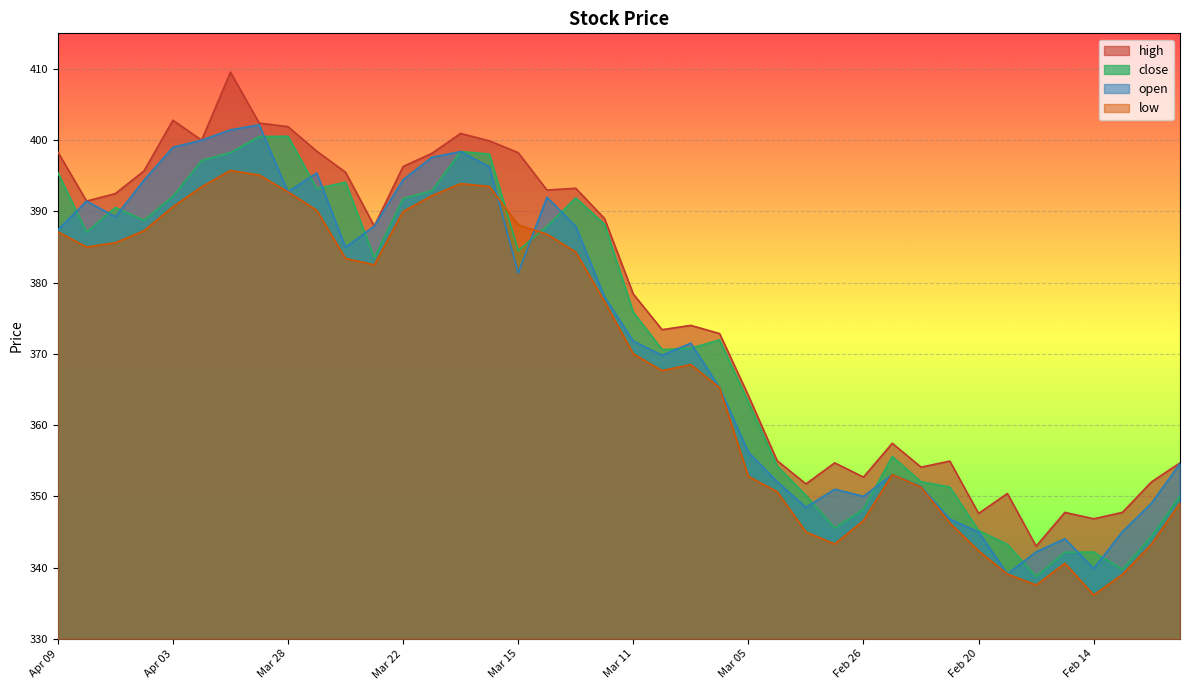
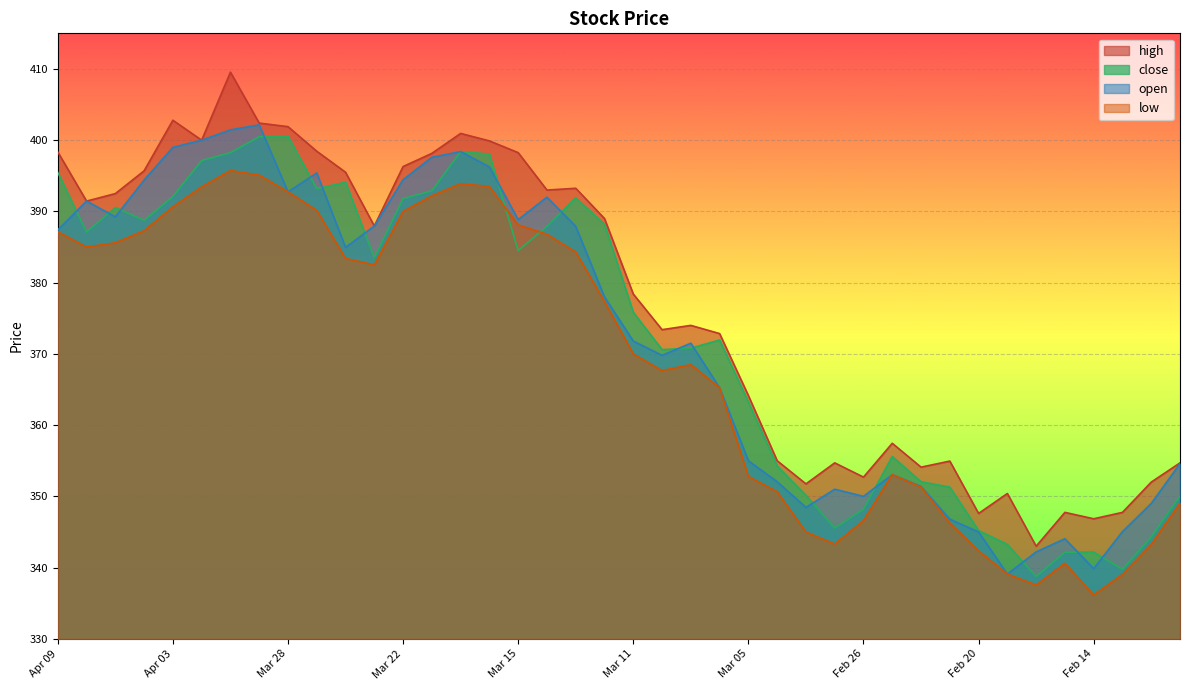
open, Mar 15: 381 -> 389
open, Mar 05: 356 -> 355
